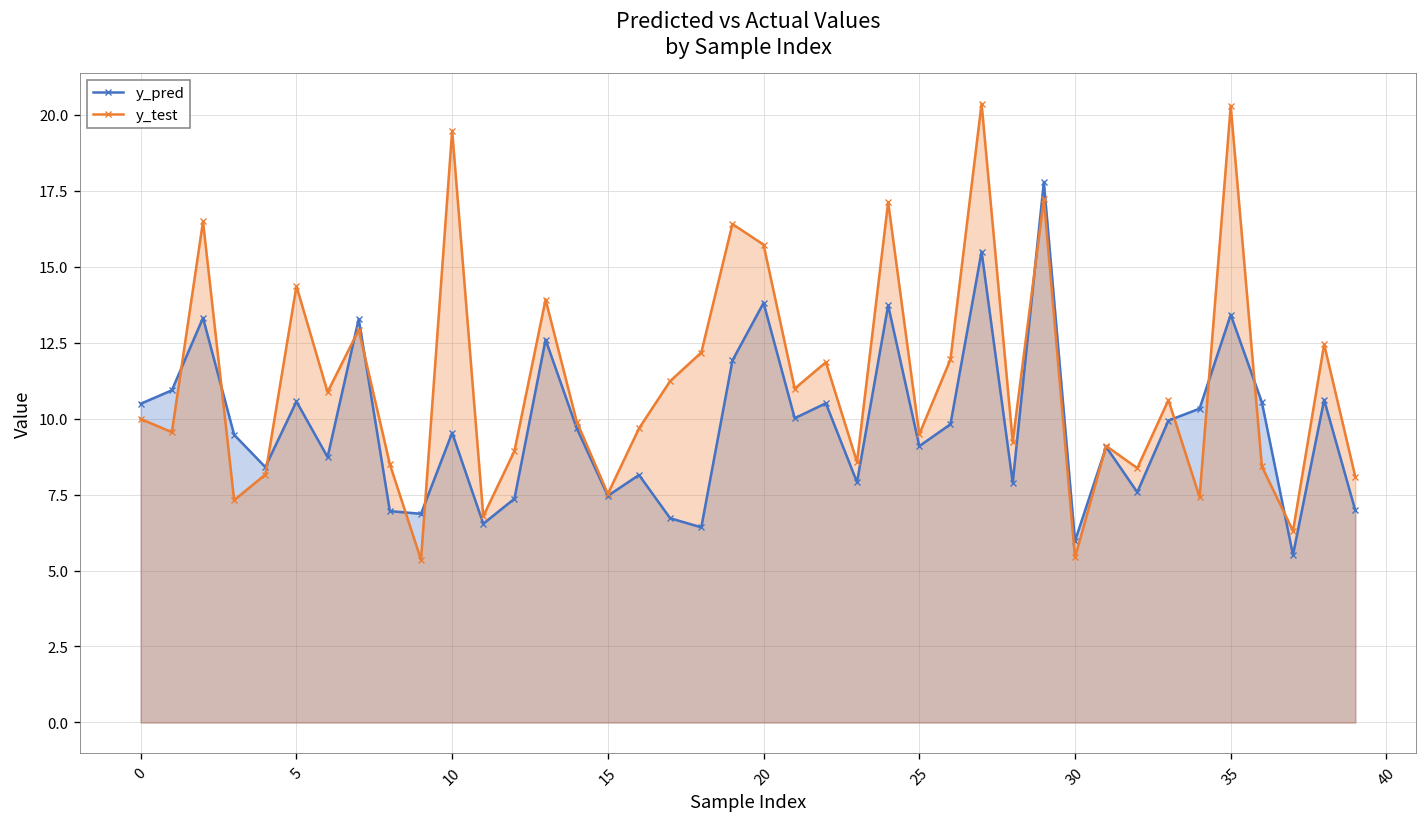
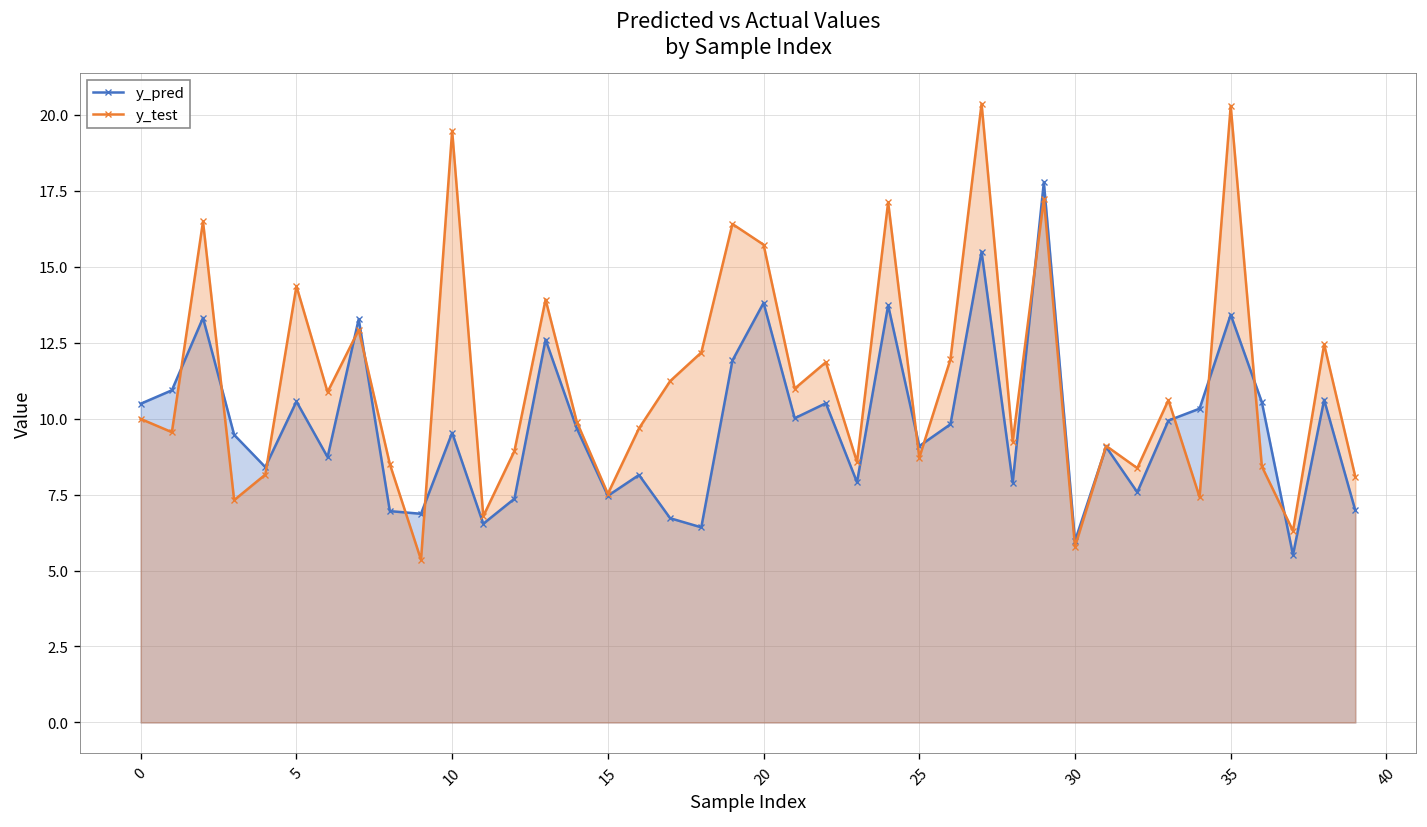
y_test, 25: 9.5 -> 8.7
y_test, 30: 5.4 -> 5.8
